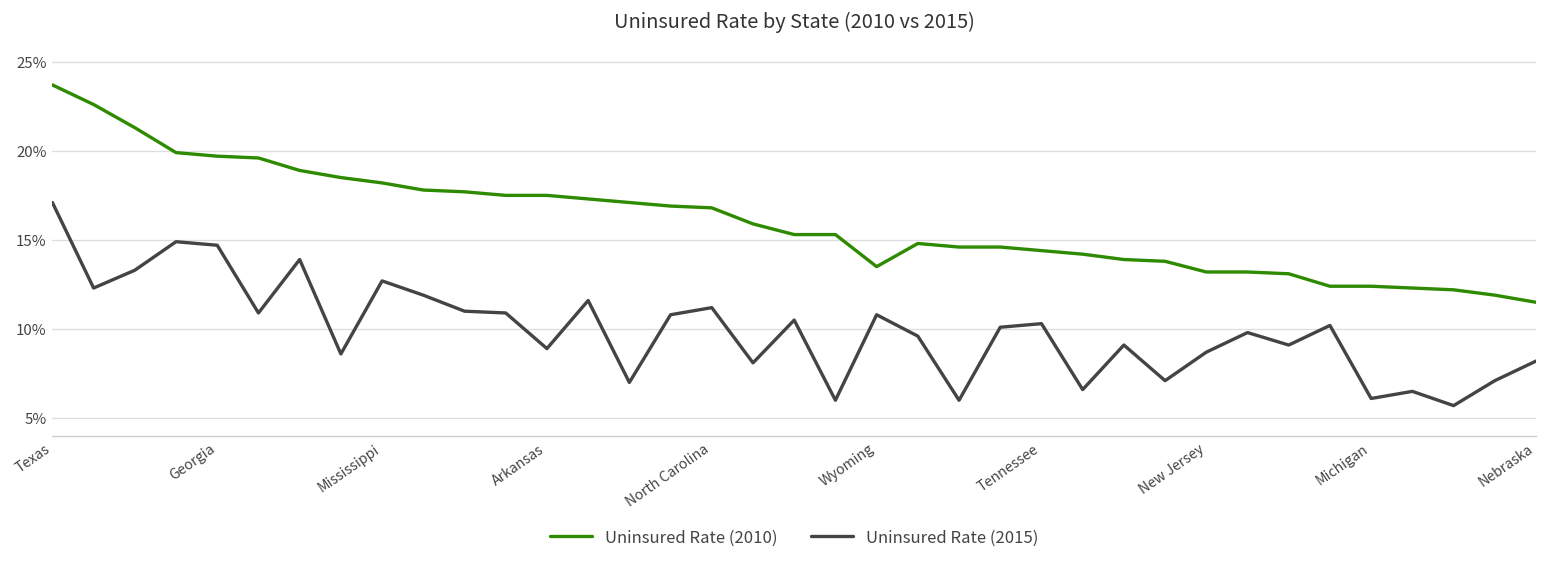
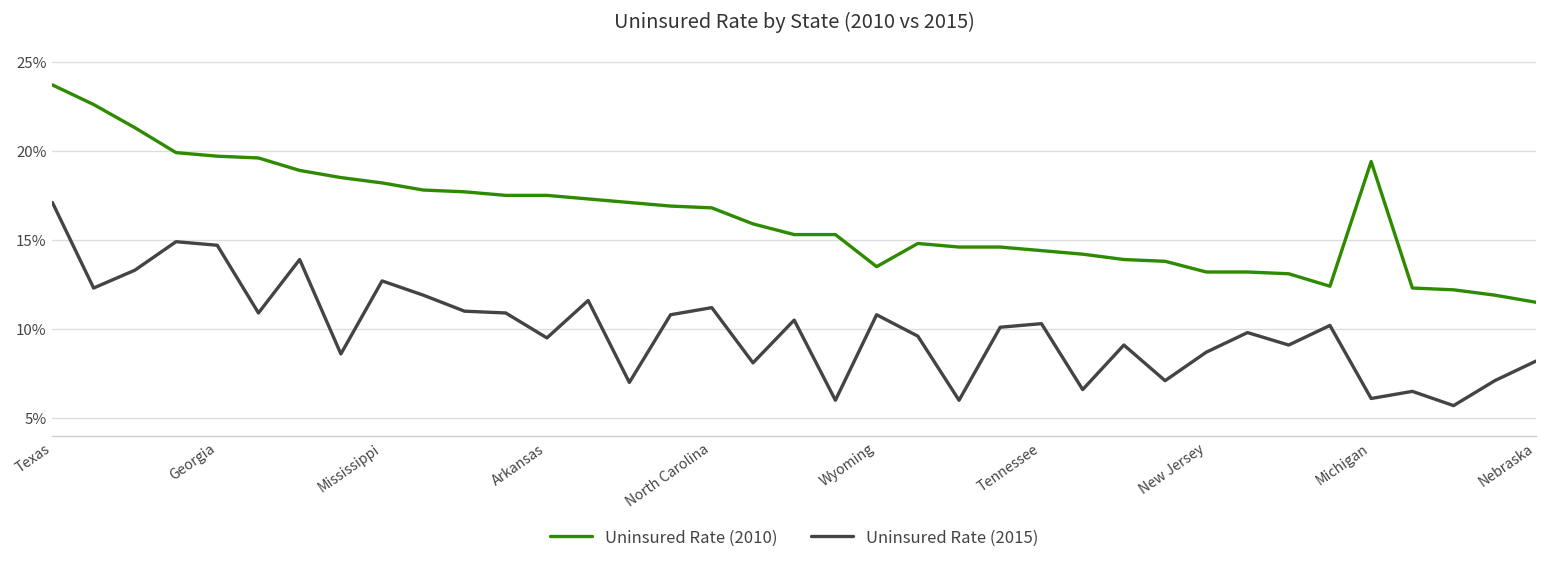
Uninsured Rate (2015), Arkansas: 8.9% -> 9.5%
Uninsured Rate (2010), Michigan: 12.4% -> 19.4%
